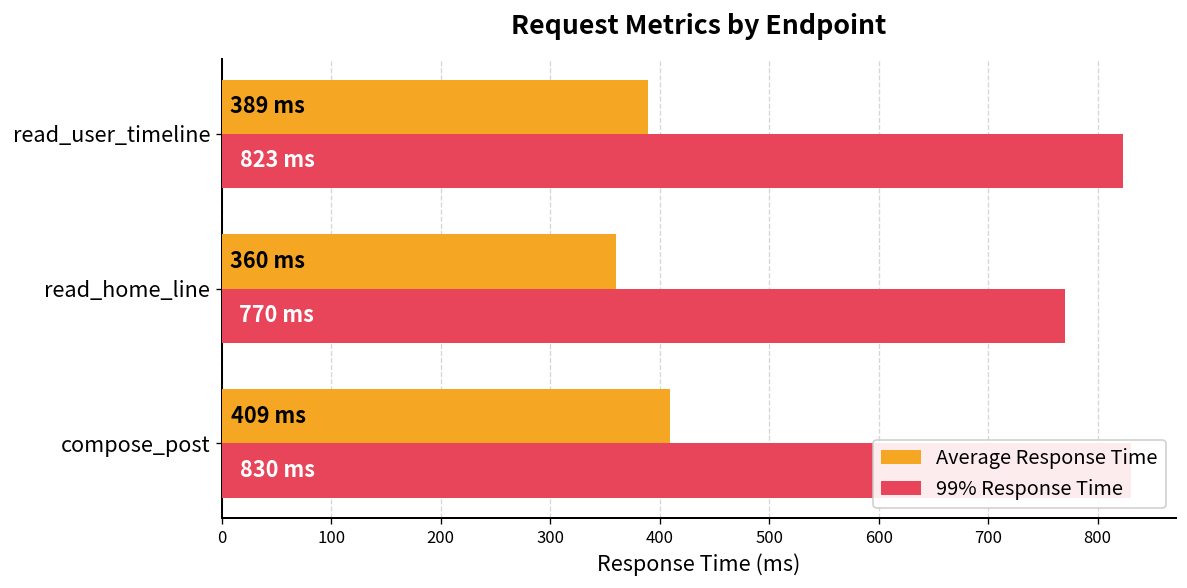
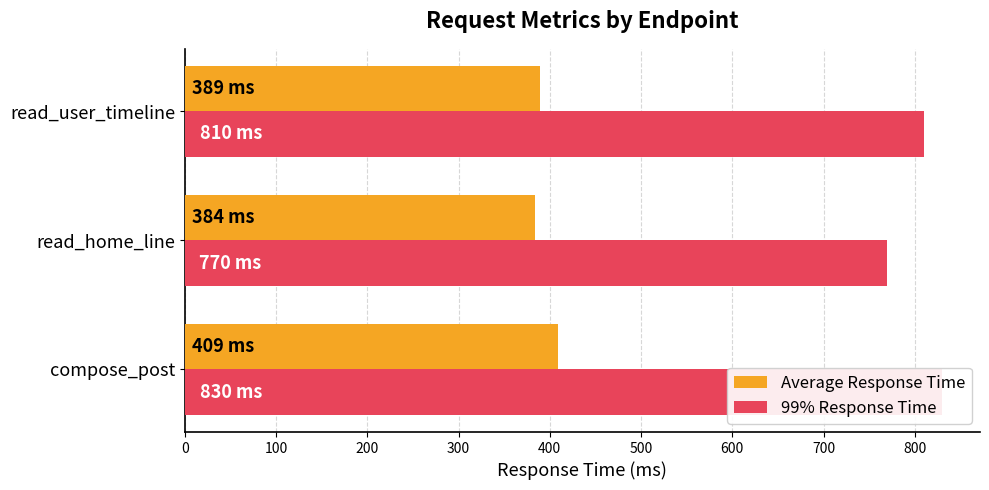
99% Response Time, read_user_timeline: 823 -> 810
Average Response Time, read_home_line: 360 -> 384
